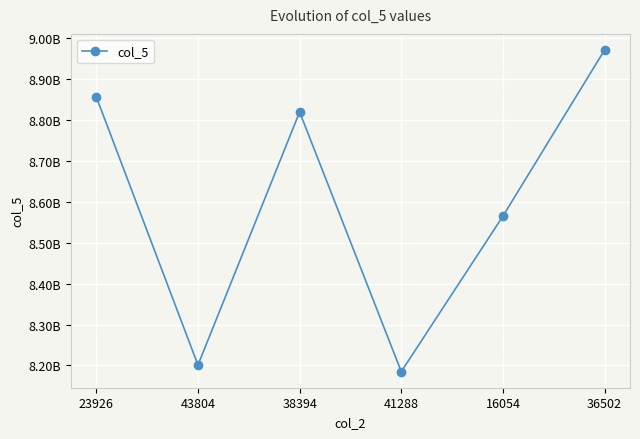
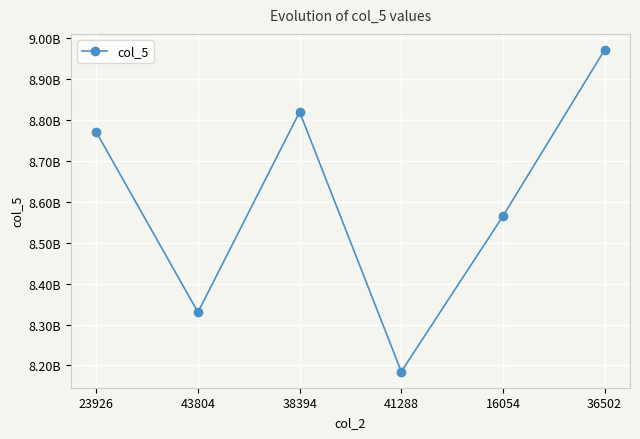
23926: 8860000000 -> 8770000000
43804: 8200000000 -> 8330000000
